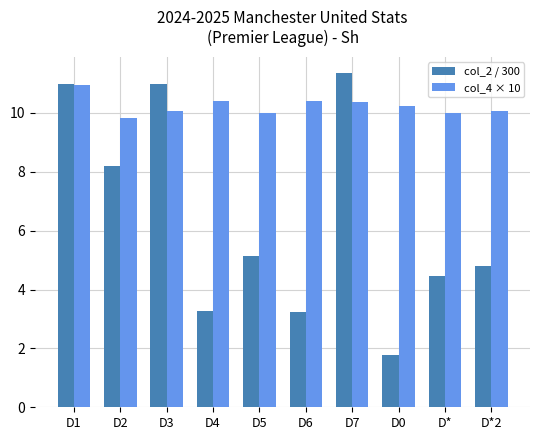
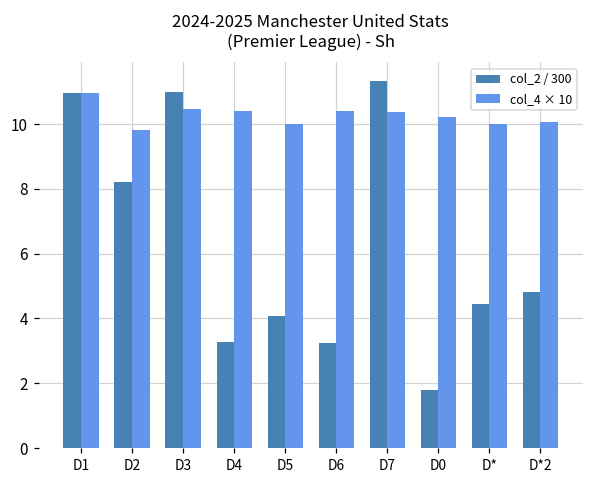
col_4 × 10, D3: 10.1 -> 10.5
col_2 / 300, D5: 5.1 -> 4.1
